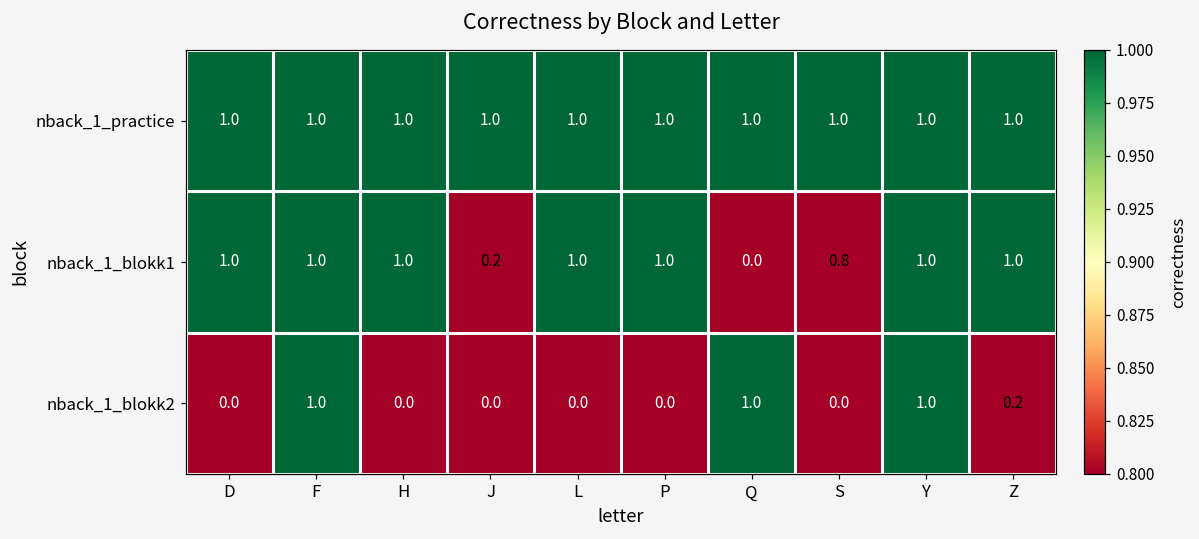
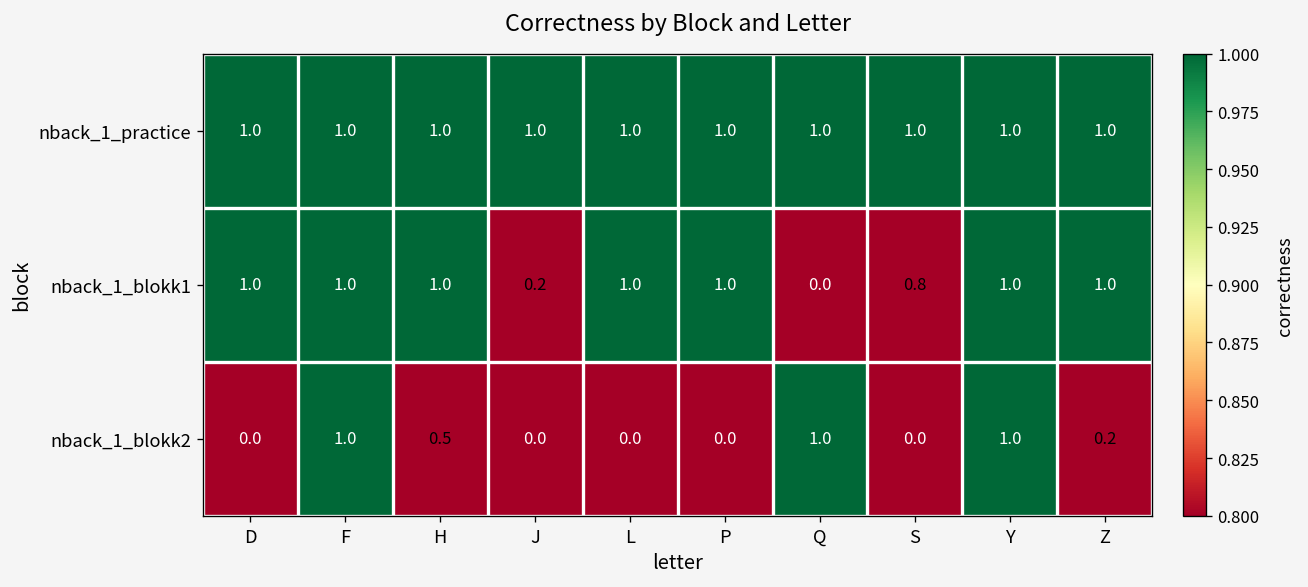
nback_1_blokk2, H: 0.0 -> 0.5
